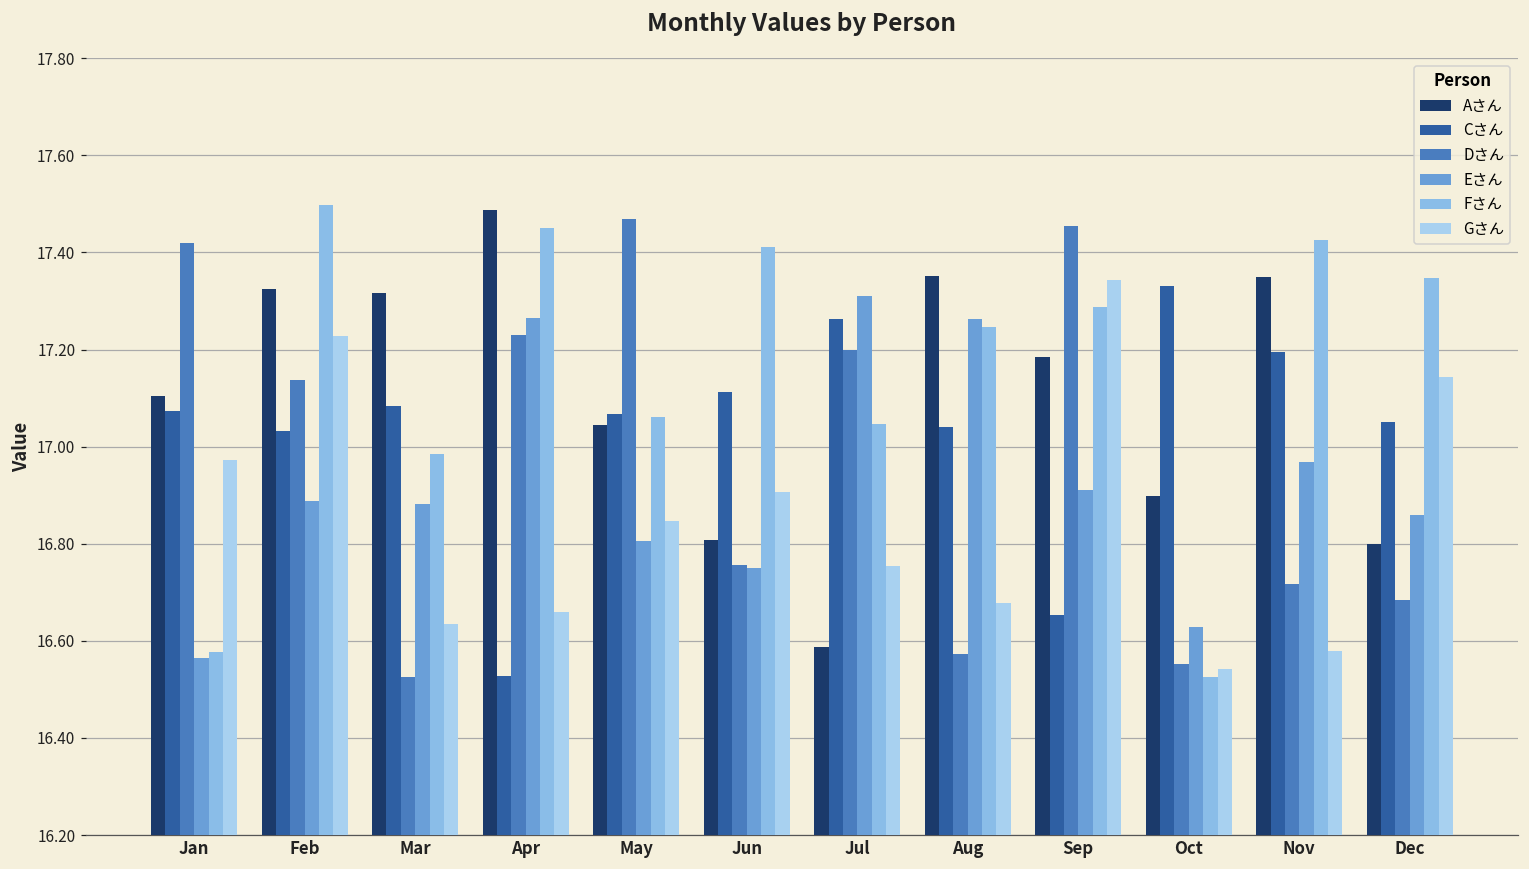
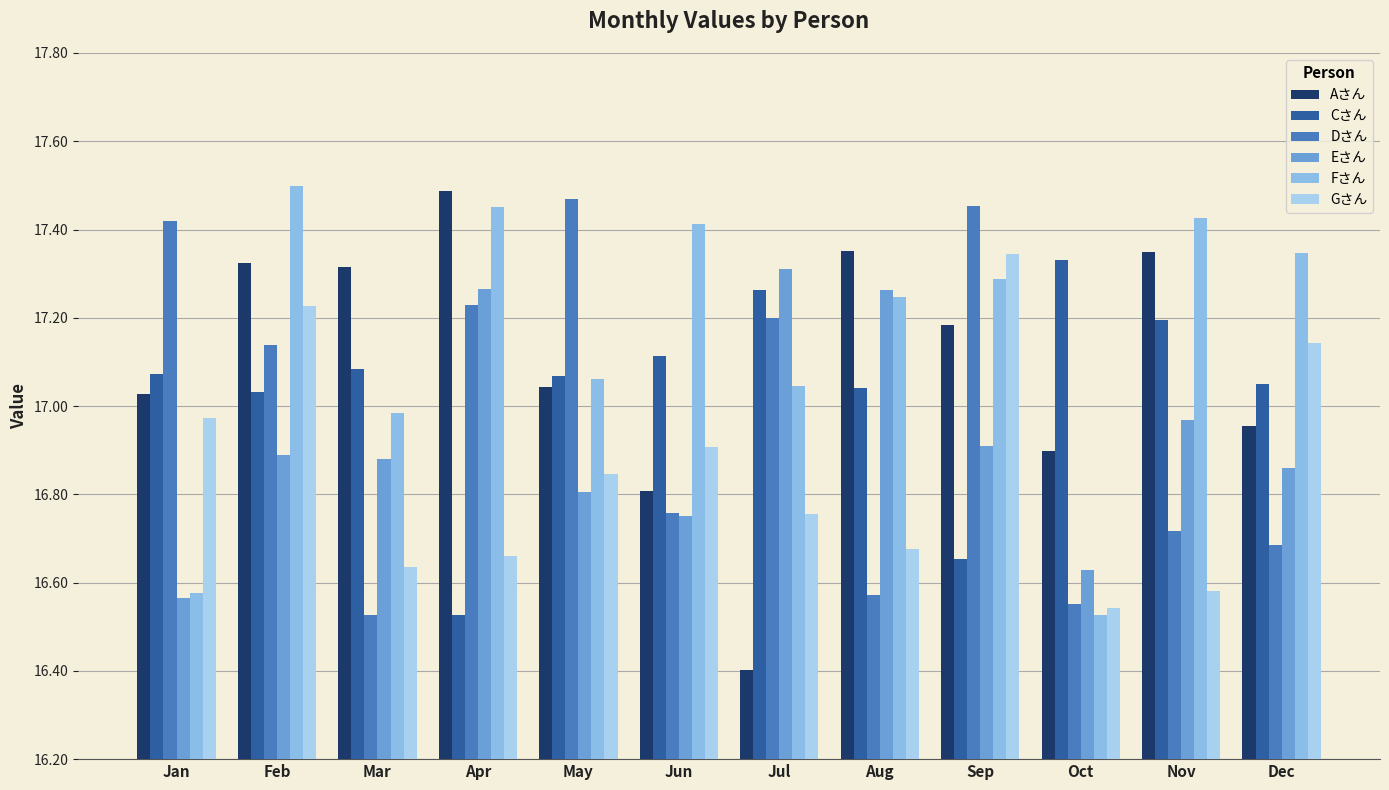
Aさん, Jan: 17.11 -> 17.03
Aさん, Jul: 16.59 -> 16.40
Aさん, Dec: 16.80 -> 16.95
